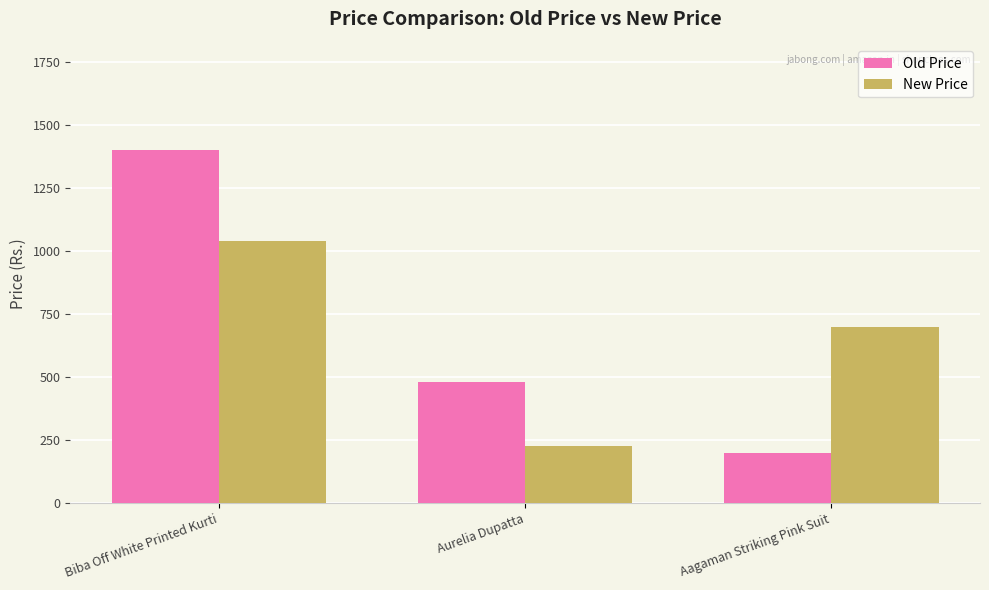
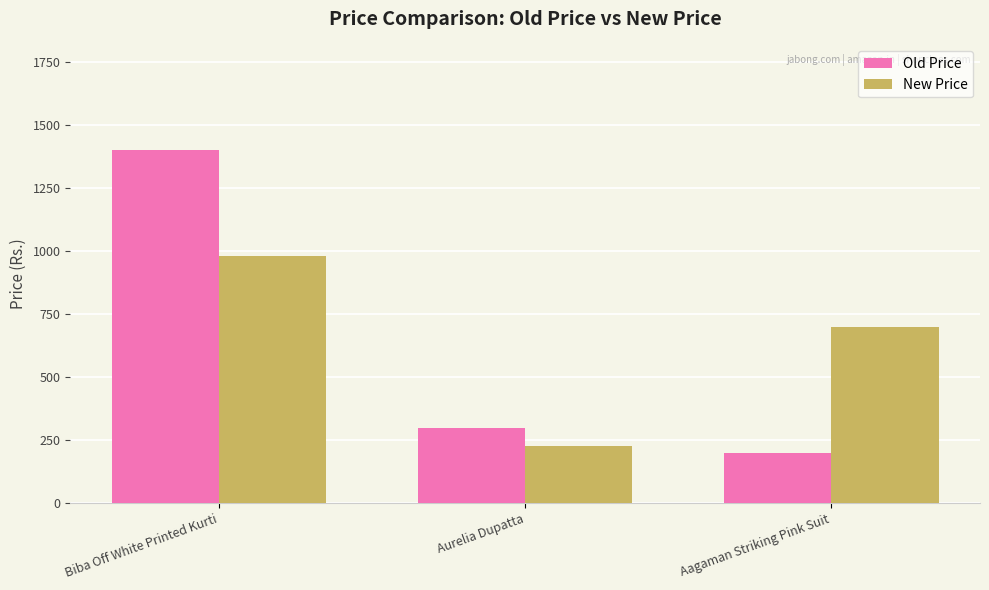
New Price, Biba Off White Printed Kurti: 1040 -> 980
Old Price, Aurelia Dupatta: 480 -> 300
